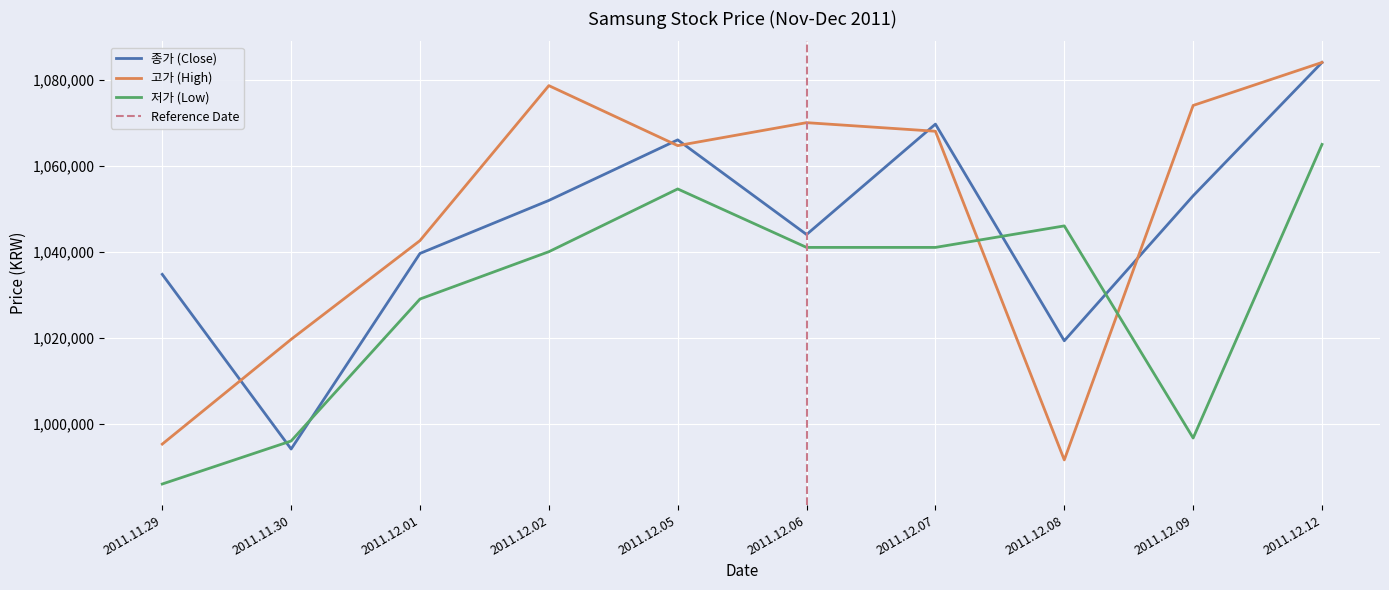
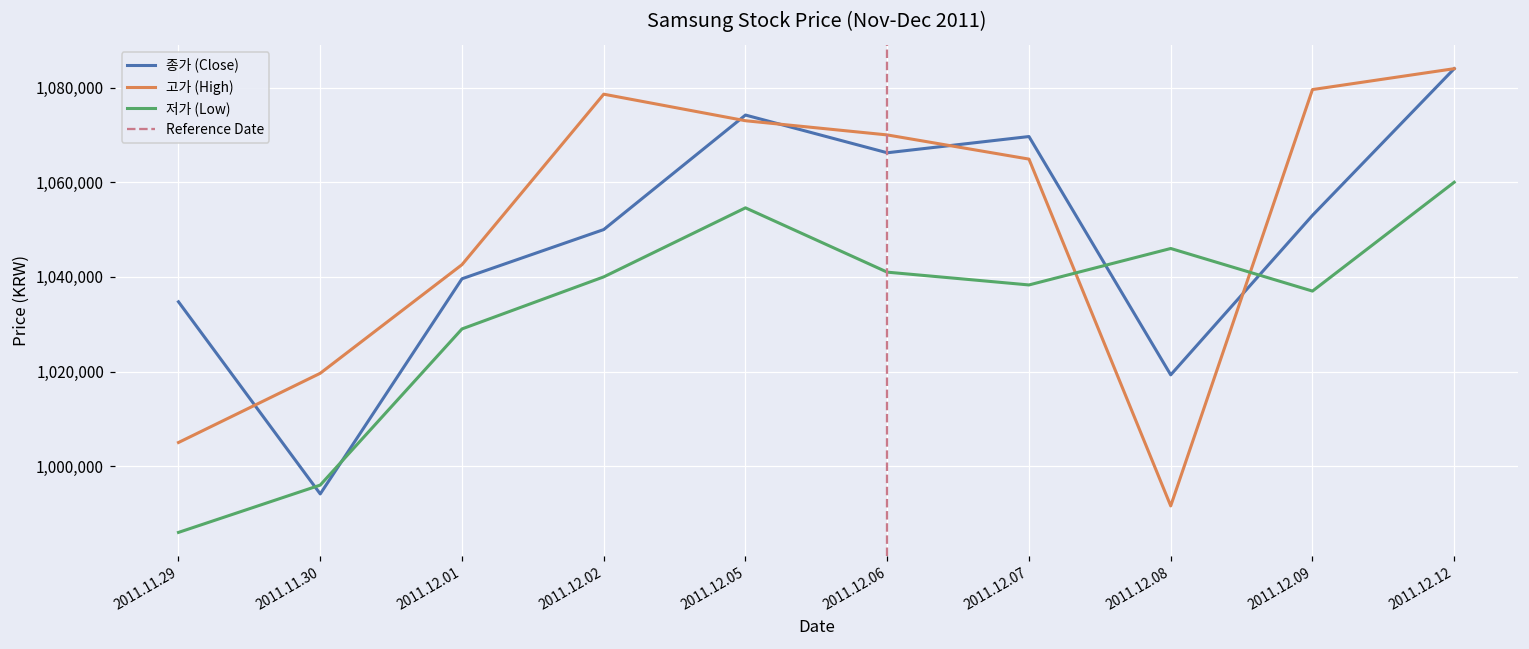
고가 (High), 2011.11.29: 995,000 -> 1,005,000
종가 (Close), 2011.12.02: 1,052,000 -> 1,050,000
종가 (Close), 2011.12.05: 1,066,000 -> 1,074,000
고가 (High), 2011.12.05: 1,065,000 -> 1,073,000
종가 (Close), 2011.12.06: 1,044,000 -> 1,066,000
고가 (High), 2011.12.07: 1,068,000 -> 1,065,000
저가 (Low), 2011.12.07: 1,041,000 -> 1,038,000
고가 (High), 2011.12.09: 1,074,000 -> 1,080,000
저가 (Low), 2011.12.09: 997,000 -> 1,037,000
저가 (Low), 2011.12.12: 1,065,000 -> 1,060,000
